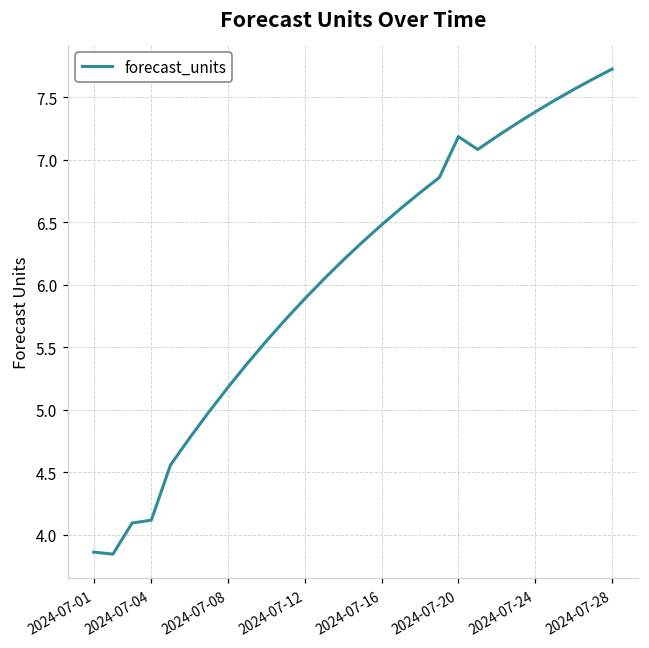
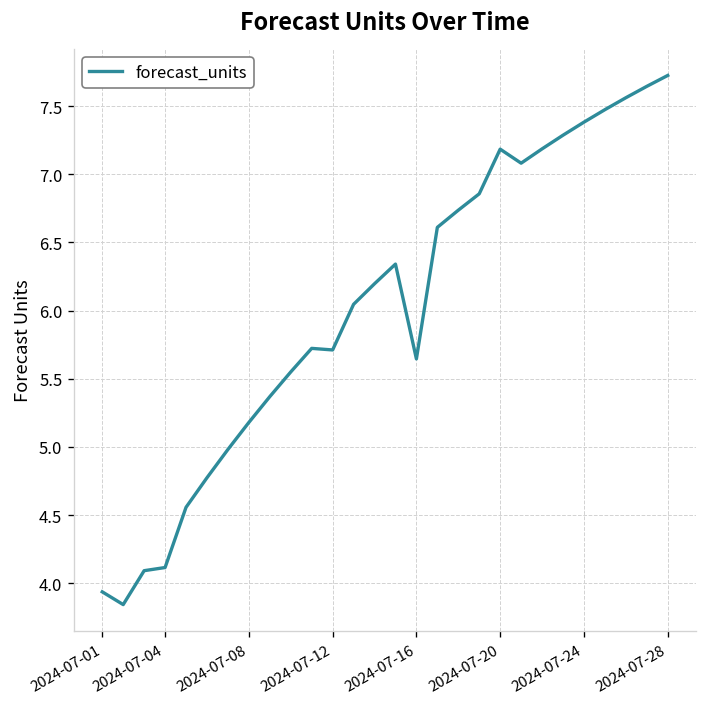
2024-07-01: 3.86 -> 3.94
2024-07-12: 5.89 -> 5.71
2024-07-16: 6.48 -> 5.65
